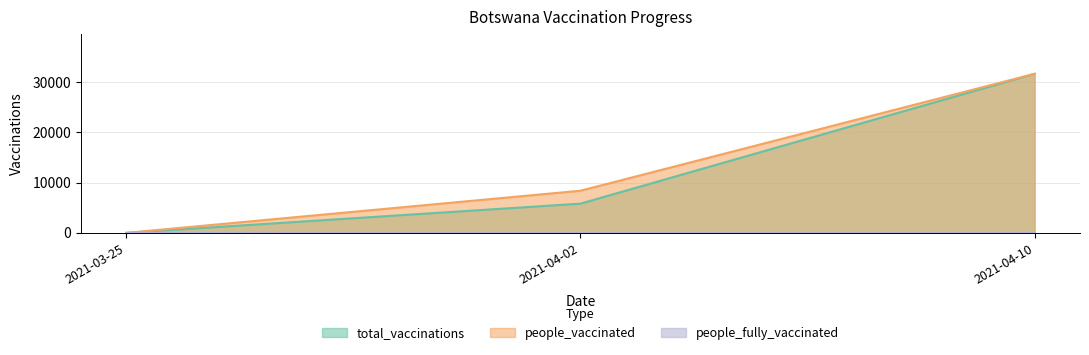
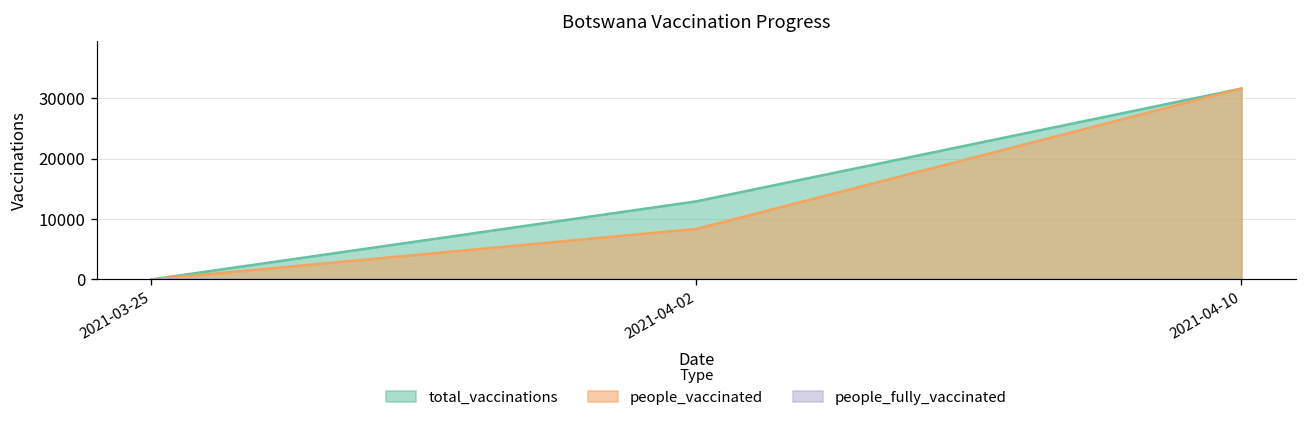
total_vaccinations, 2021-04-02: 6000 -> 13000
